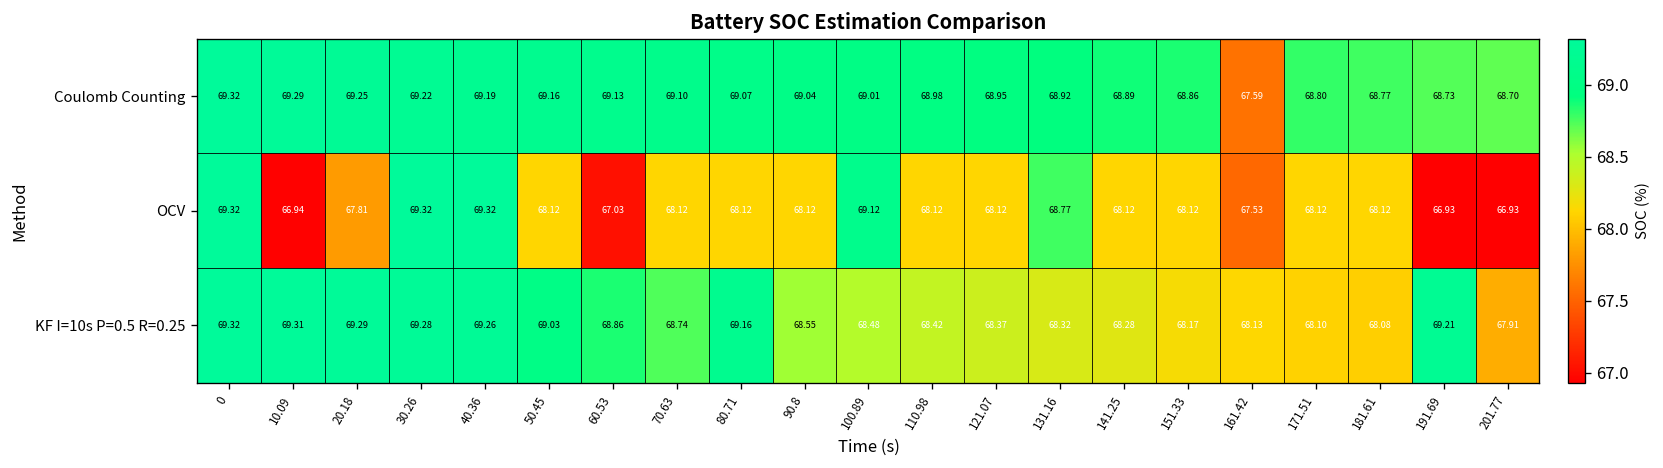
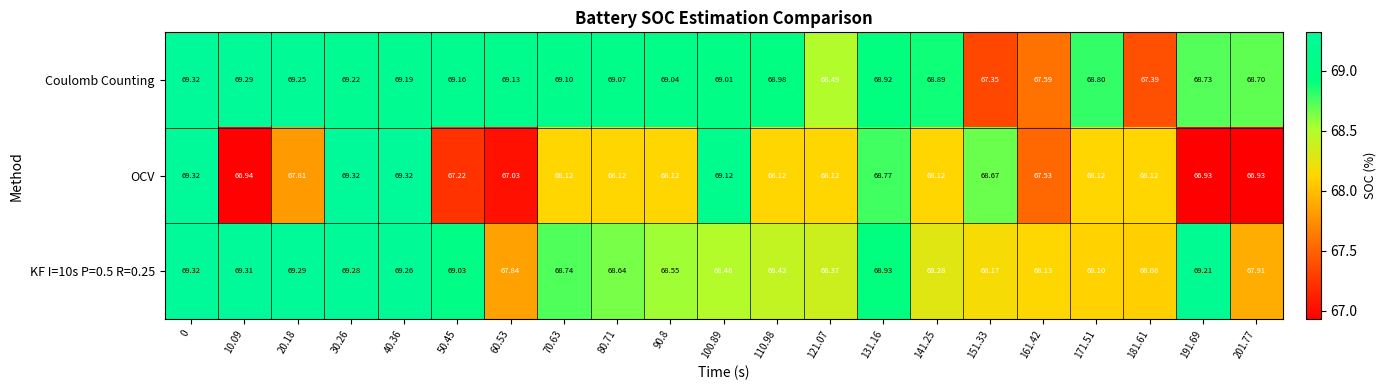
Coulomb Counting, 121.07: 68.95 -> 68.49
Coulomb Counting, 151.33: 68.86 -> 67.35
Coulomb Counting, 181.61: 68.77 -> 67.39
OCV, 50.45: 68.12 -> 67.22
OCV, 151.33: 68.12 -> 68.67
KF I=10s P=0.5 R=0.25, 60.53: 68.86 -> 67.84
KF I=10s P=0.5 R=0.25, 80.71: 69.16 -> 68.64
KF I=10s P=0.5 R=0.25, 131.16: 68.32 -> 68.93
